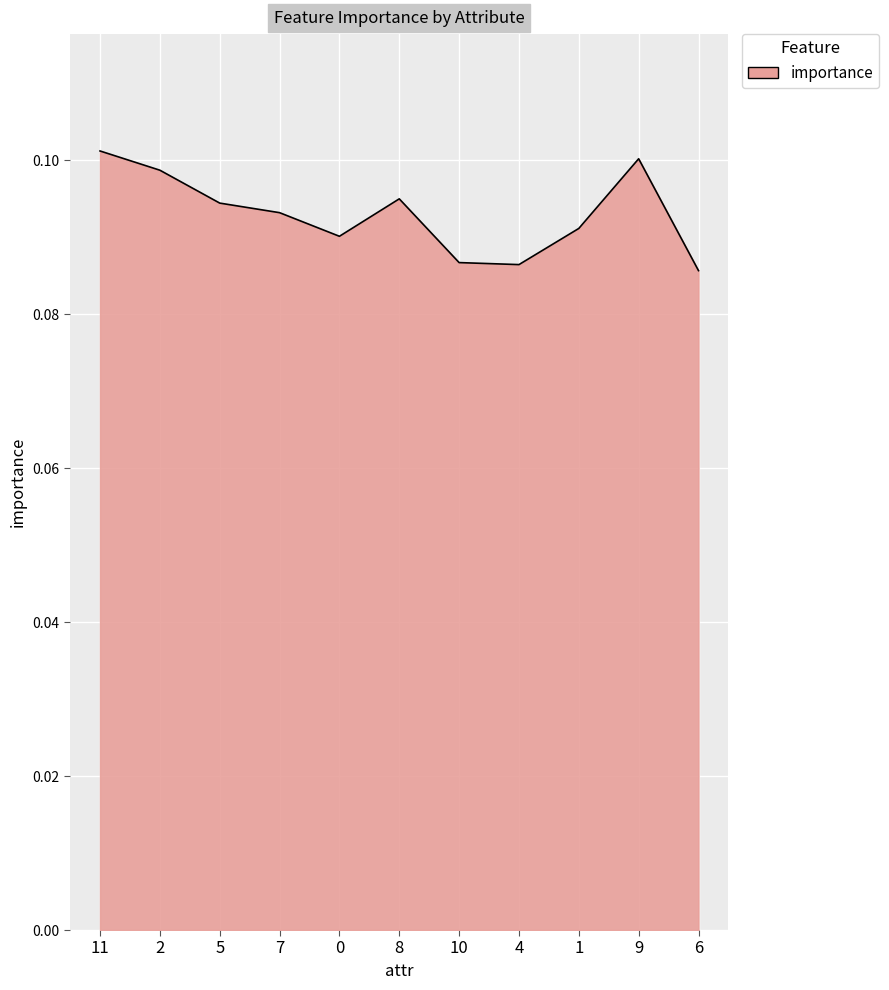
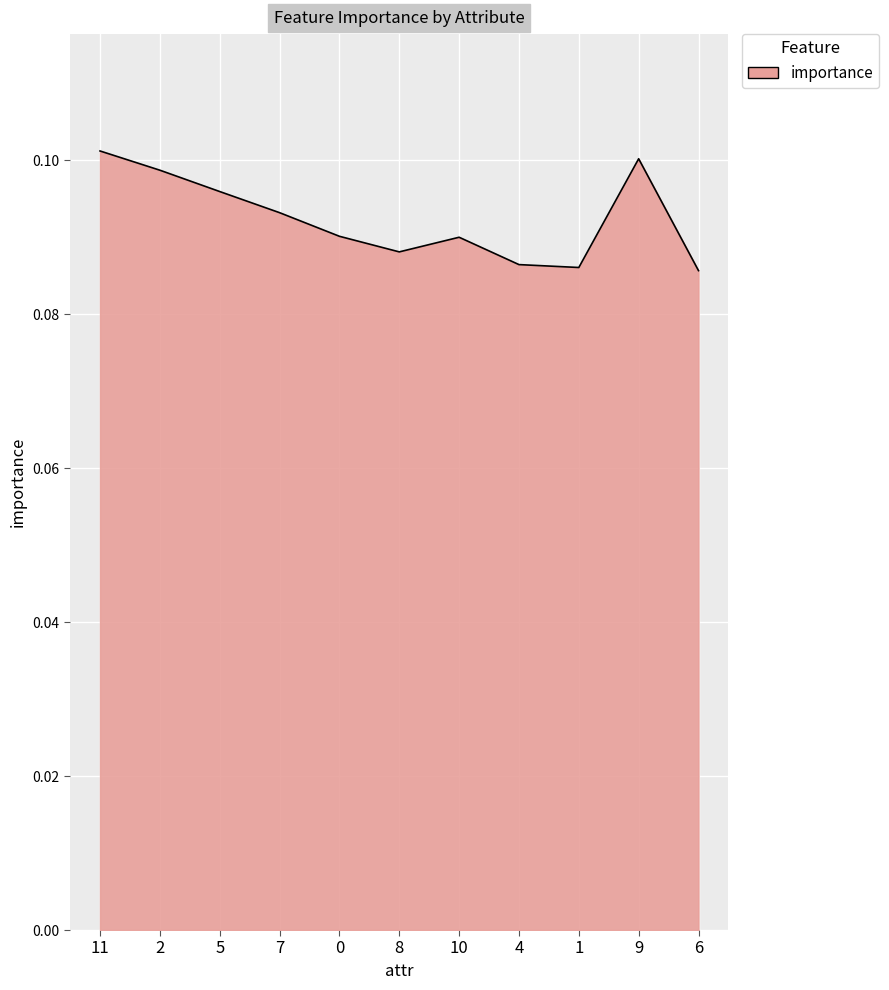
5: 0.094 -> 0.096
8: 0.095 -> 0.088
10: 0.087 -> 0.090
1: 0.091 -> 0.086
